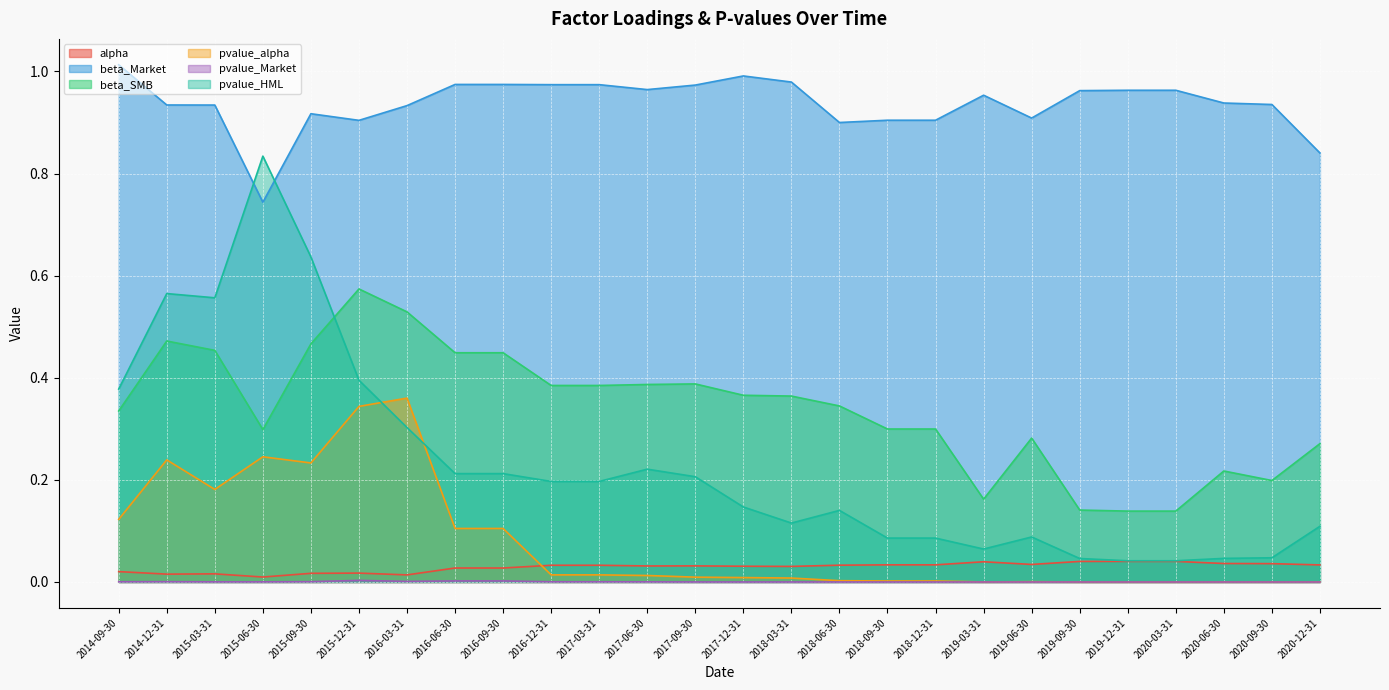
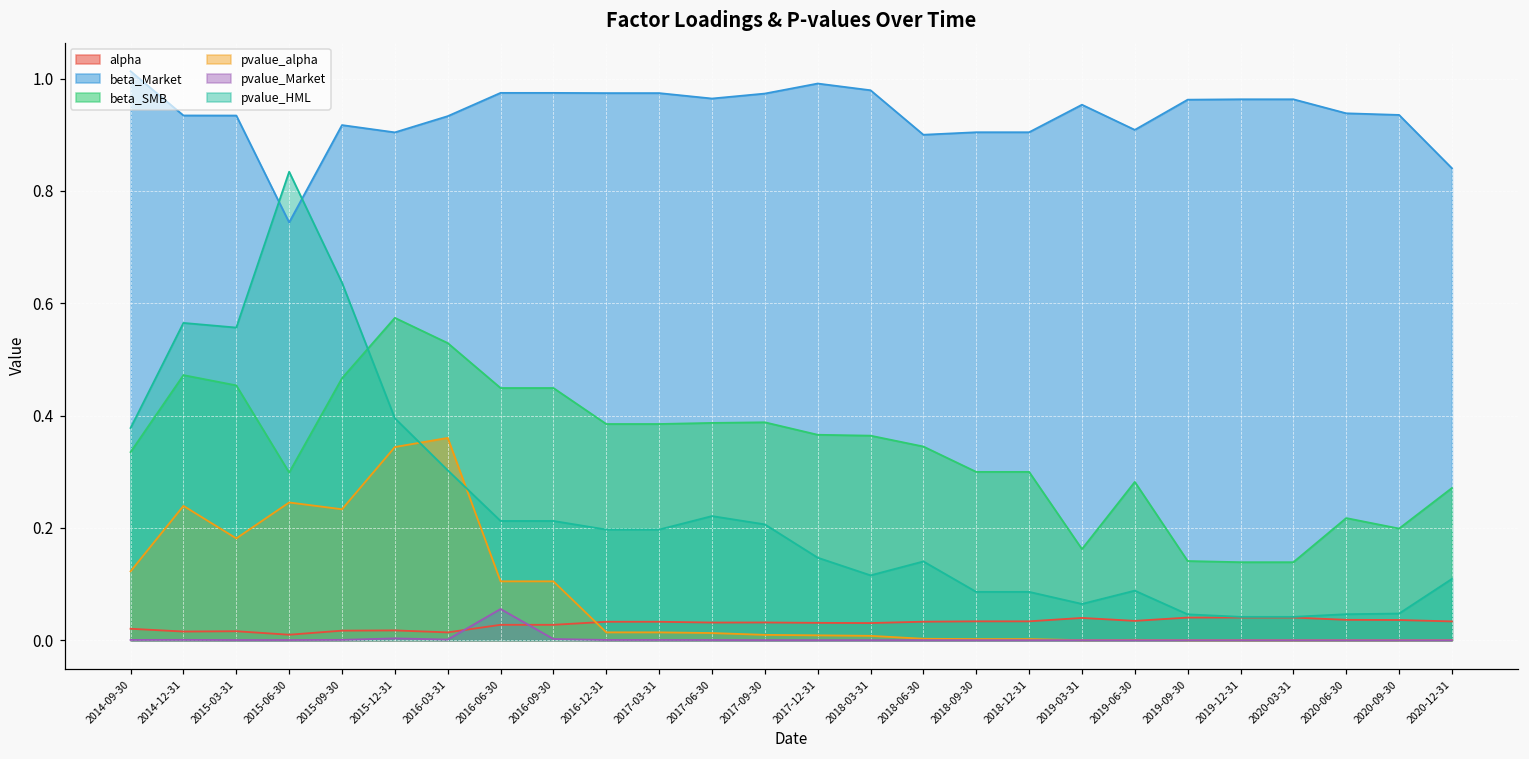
pvalue_Market, 2016-06-30: 0.00 -> 0.06
